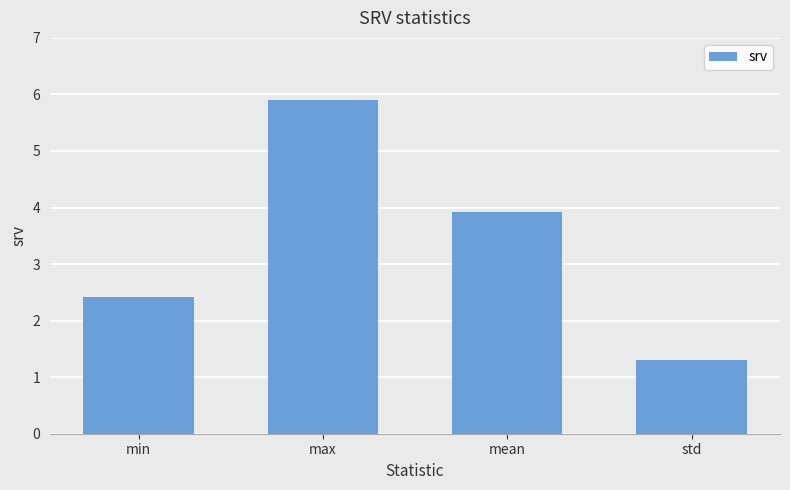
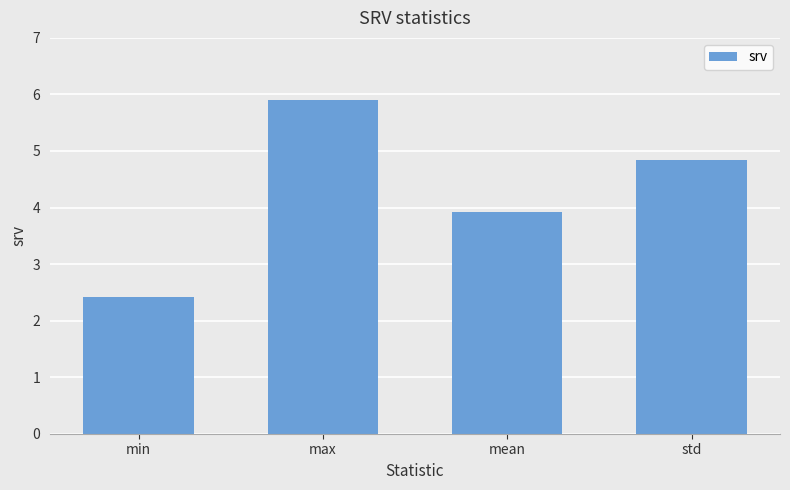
std: 1.3 -> 4.8
